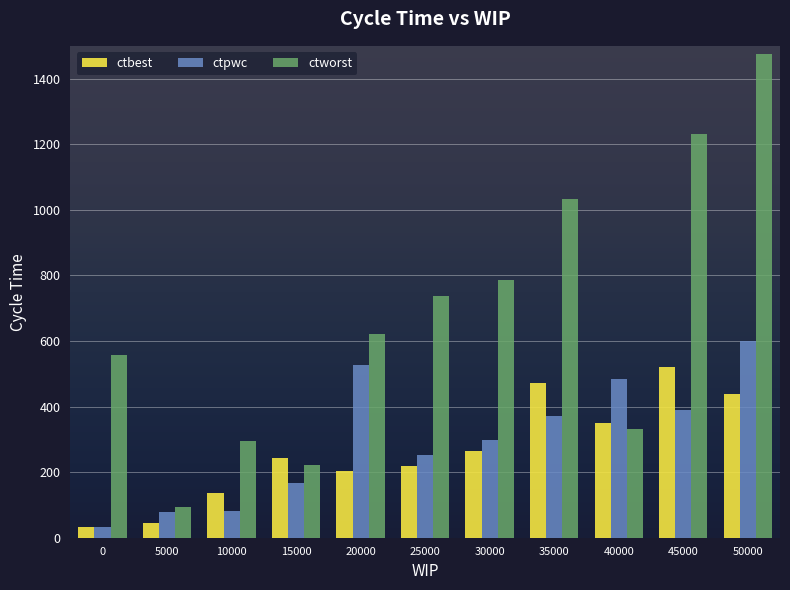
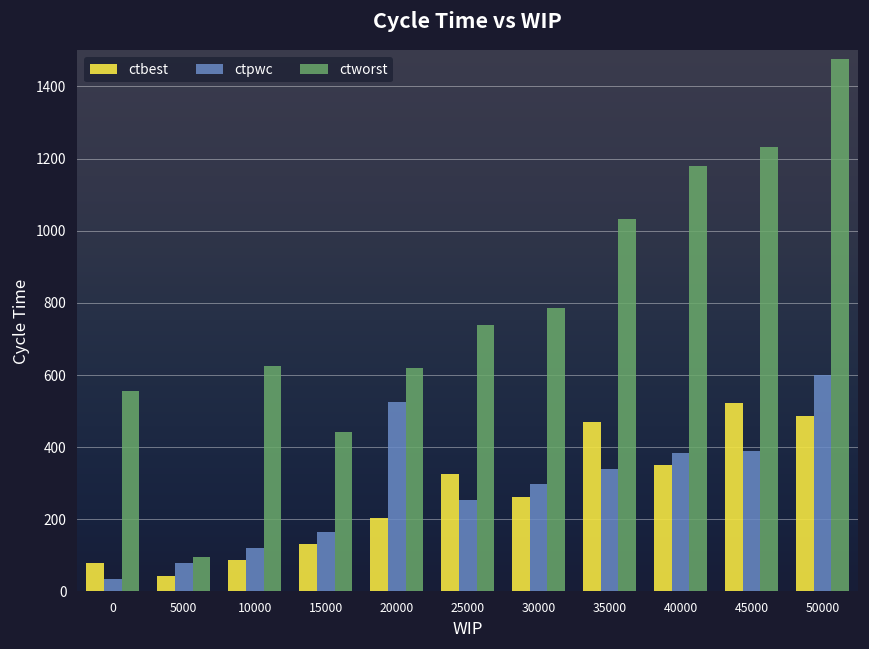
ctbest, 0: 30 -> 80
ctbest, 10000: 140 -> 90
ctpwc, 10000: 80 -> 120
ctworst, 10000: 290 -> 630
ctbest, 15000: 240 -> 130
ctworst, 15000: 220 -> 440
ctbest, 25000: 220 -> 330
ctpwc, 35000: 370 -> 340
ctpwc, 40000: 480 -> 380
ctworst, 40000: 330 -> 1180
ctbest, 50000: 440 -> 490
